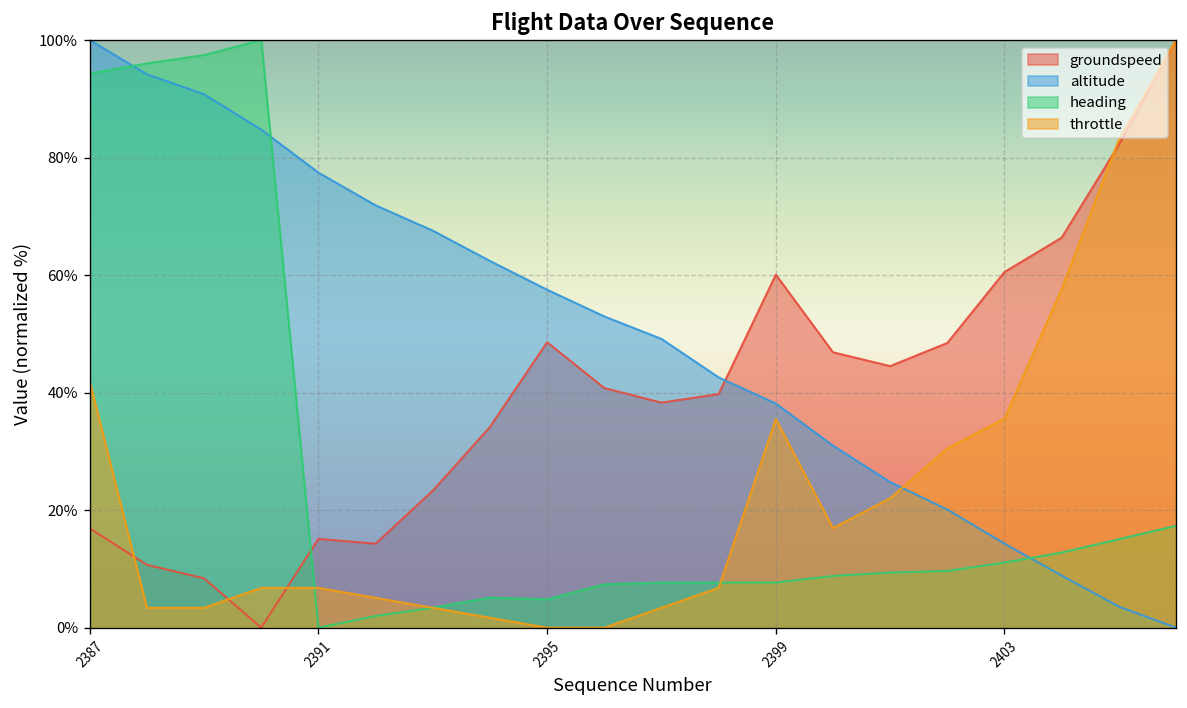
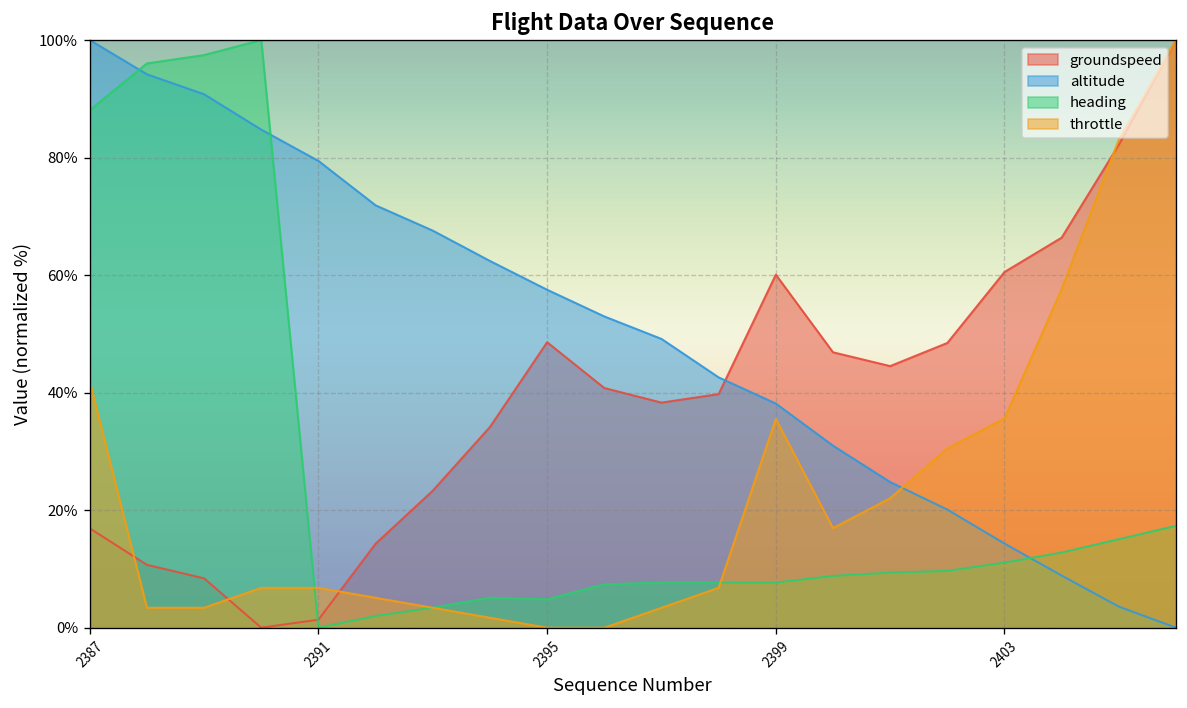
heading, 2387: 94% -> 88%
groundspeed, 2391: 15% -> 1%
altitude, 2391: 77% -> 79%
